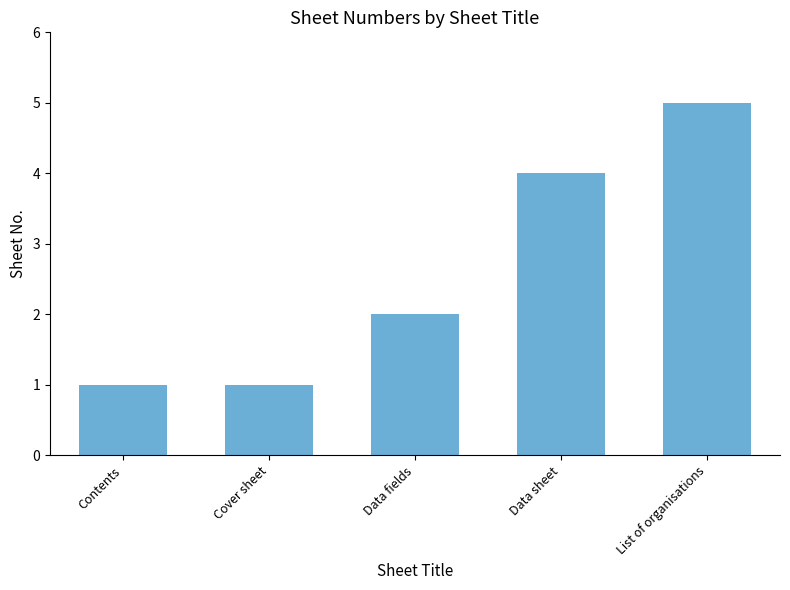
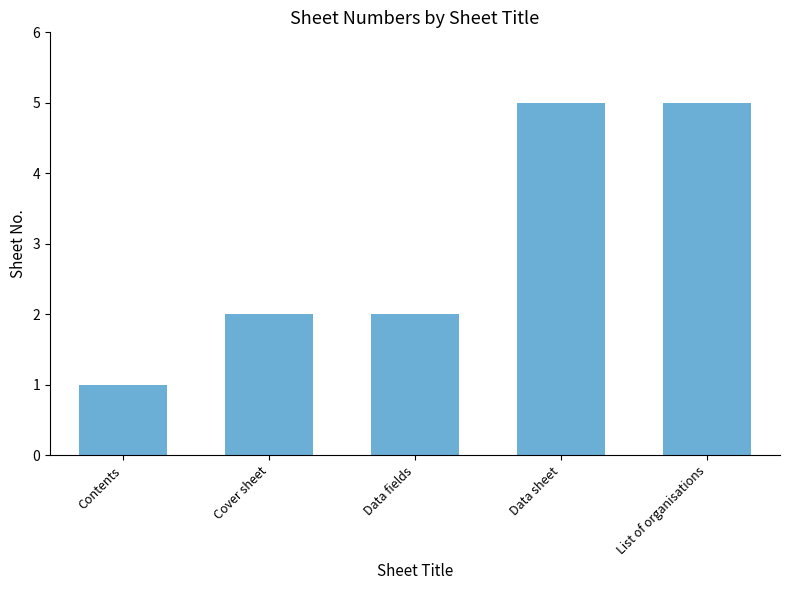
Cover sheet: 1 -> 2
Data sheet: 4 -> 5
